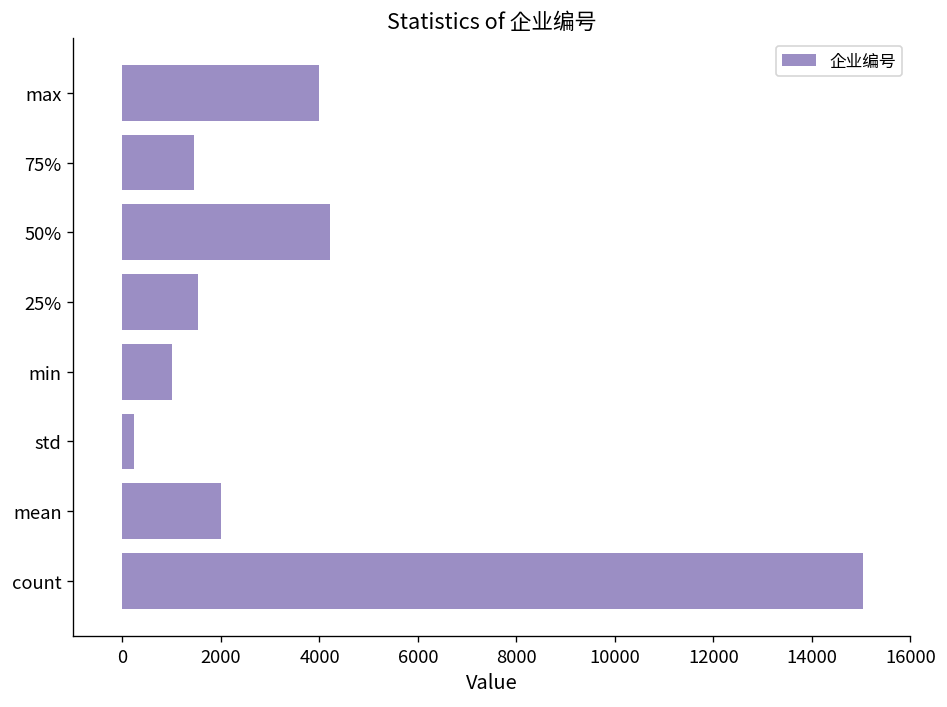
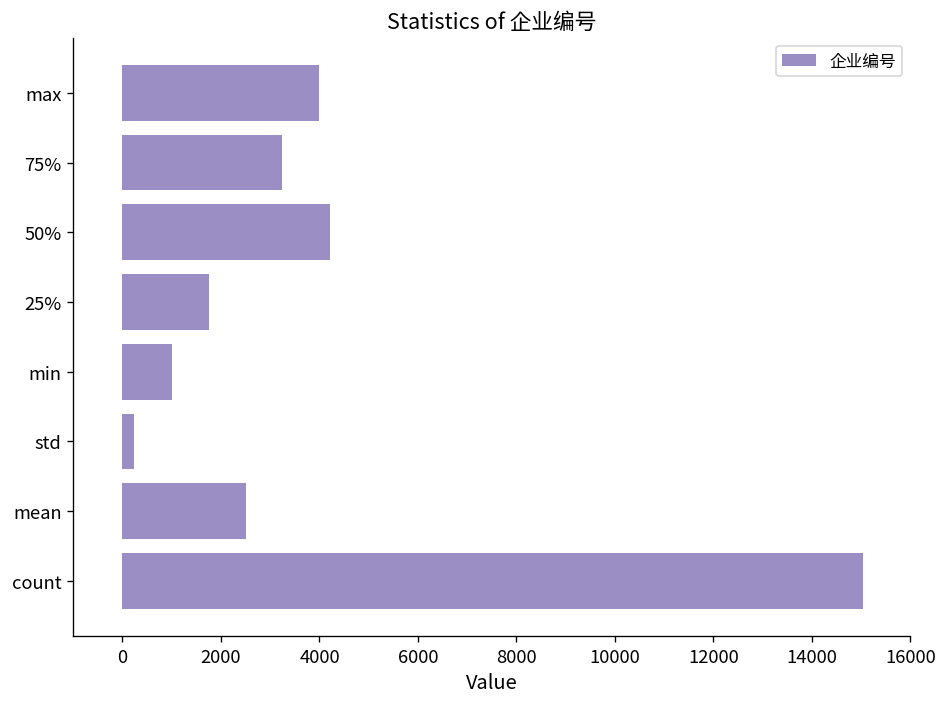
75%: 1500 -> 3200
25%: 1500 -> 1800
mean: 2000 -> 2500
